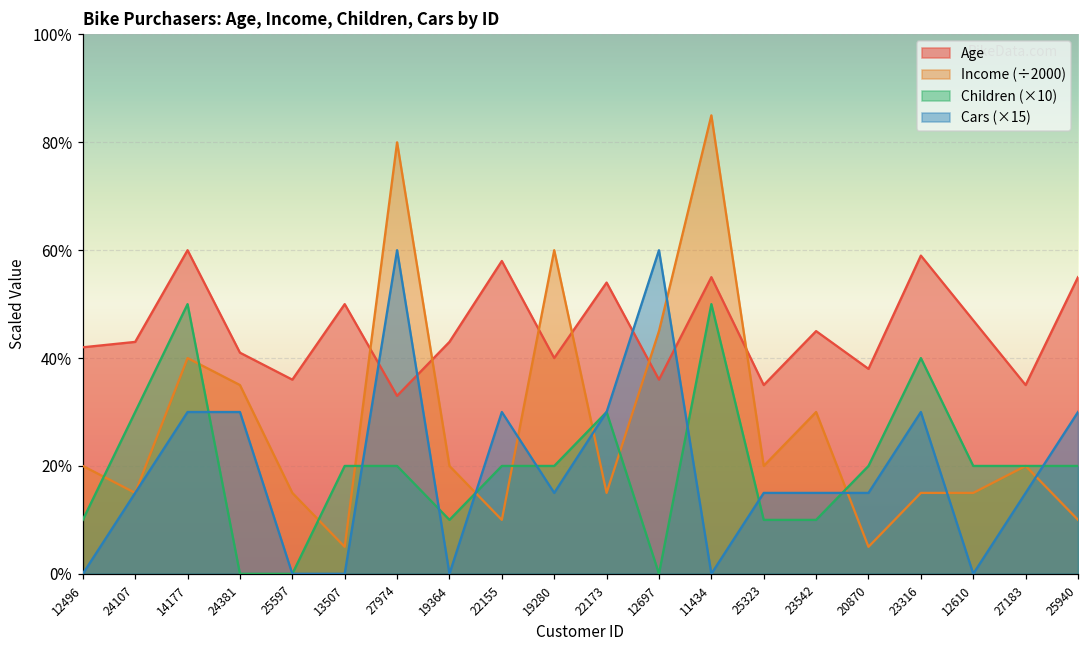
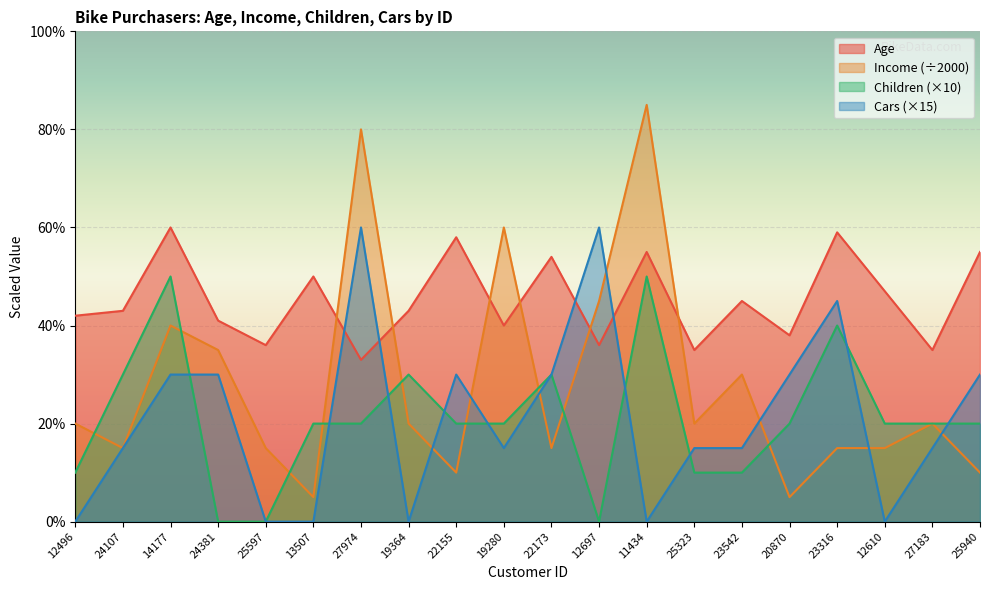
Children (×10), 19364: 10% -> 30%
Cars (×15), 20870: 15% -> 30%
Cars (×15), 23316: 30% -> 45%
